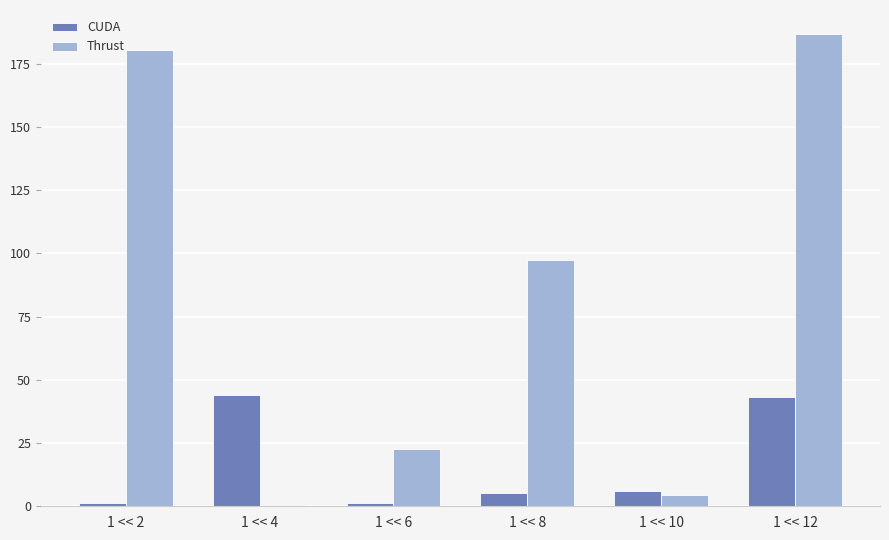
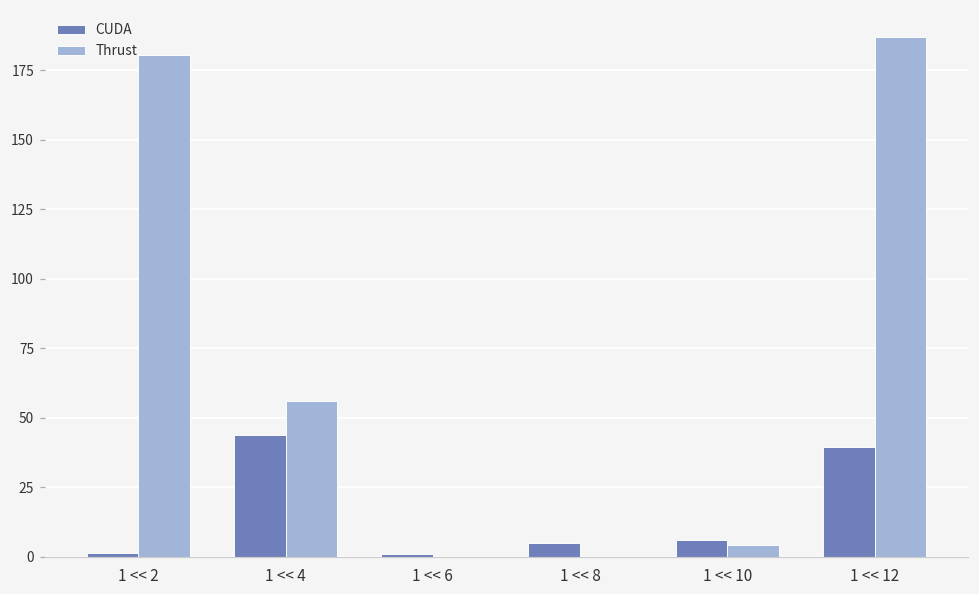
Thrust, 1 << 4: 1 -> 56
Thrust, 1 << 6: 23 -> 0
Thrust, 1 << 8: 97 -> 0
CUDA, 1 << 12: 43 -> 39
